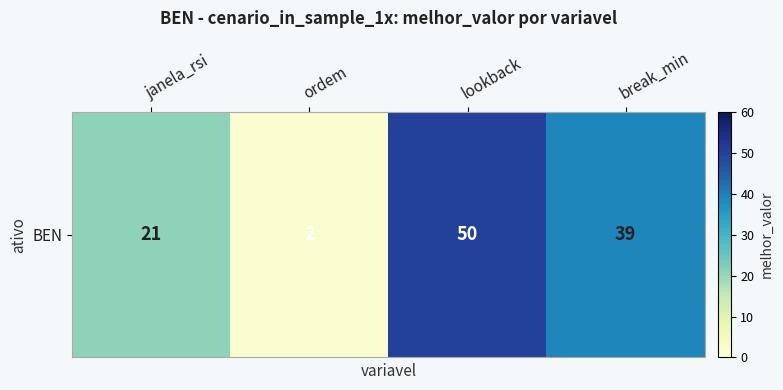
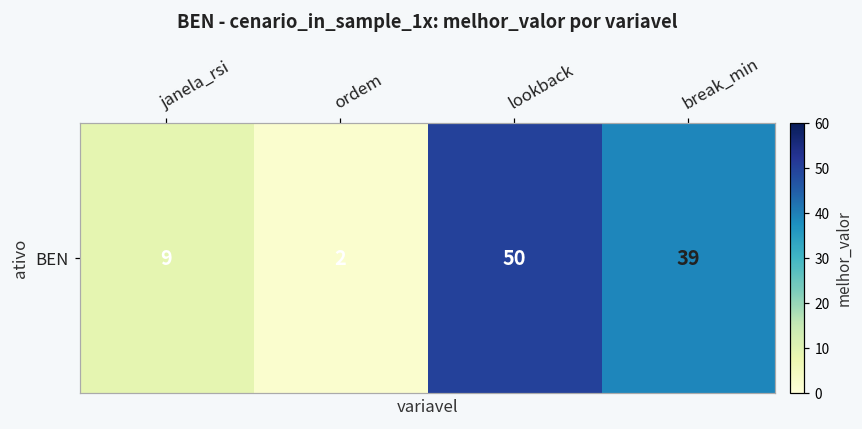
BEN, janela_rsi: 21 -> 9
